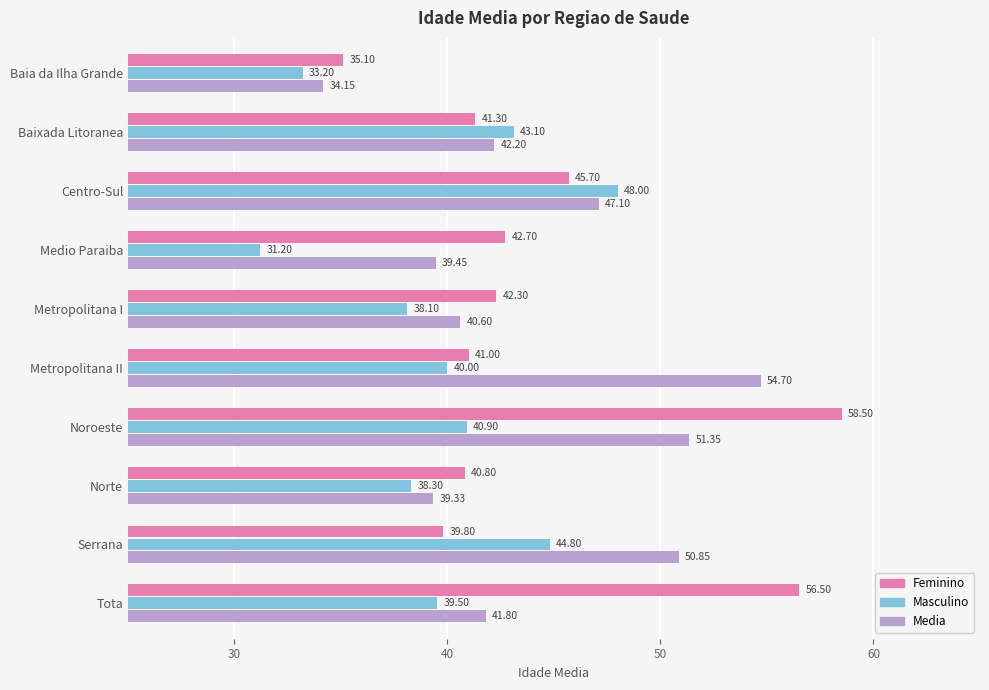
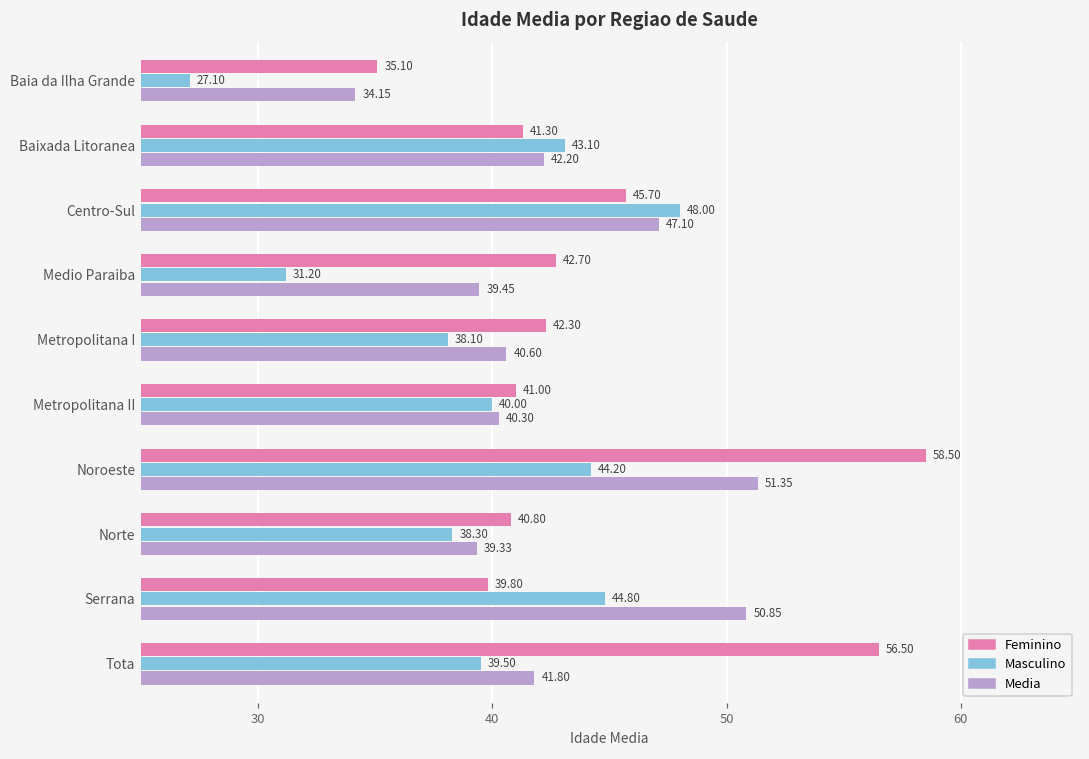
Masculino, Baia da Ilha Grande: 33.20 -> 27.10
Media, Metropolitana II: 54.70 -> 40.30
Masculino, Noroeste: 40.90 -> 44.20
